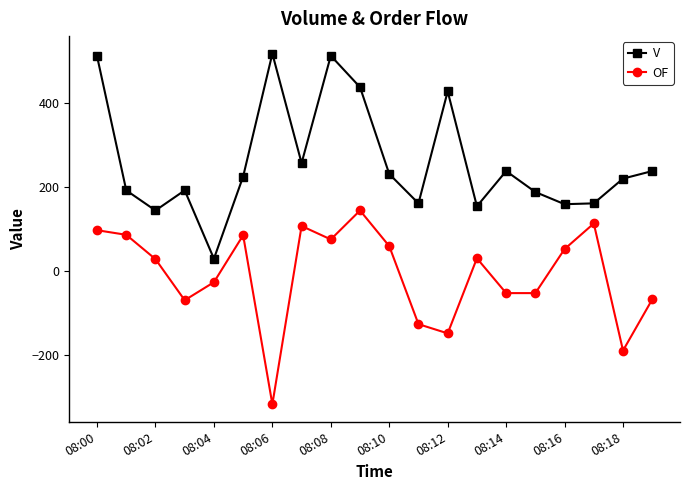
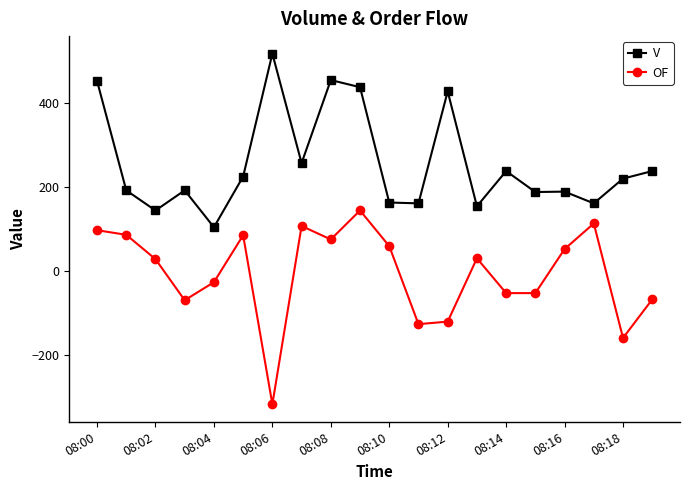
V, 08:00: 510 -> 450
V, 08:04: 30 -> 100
V, 08:08: 510 -> 460
V, 08:10: 230 -> 160
OF, 08:12: -150 -> -120
V, 08:16: 160 -> 190
OF, 08:18: -190 -> -160
